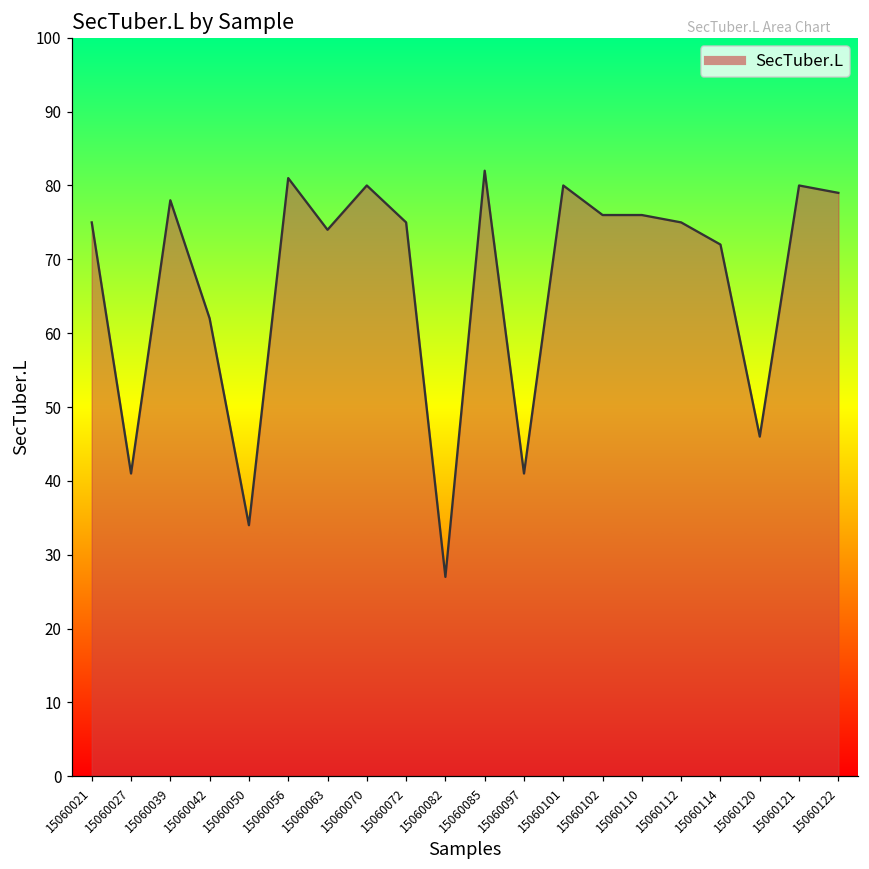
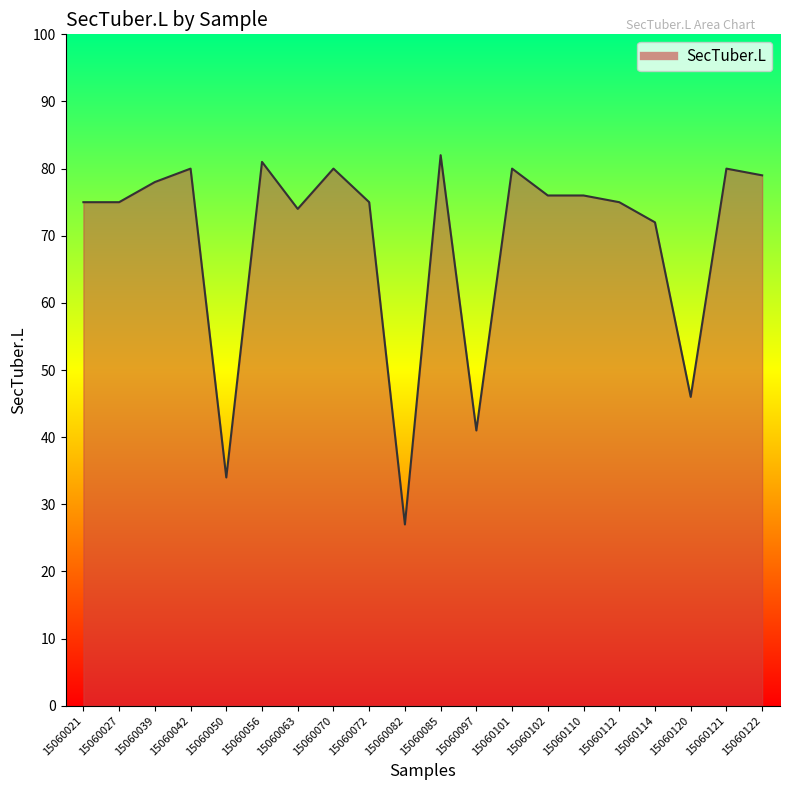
15060027: 41 -> 75
15060042: 62 -> 80
